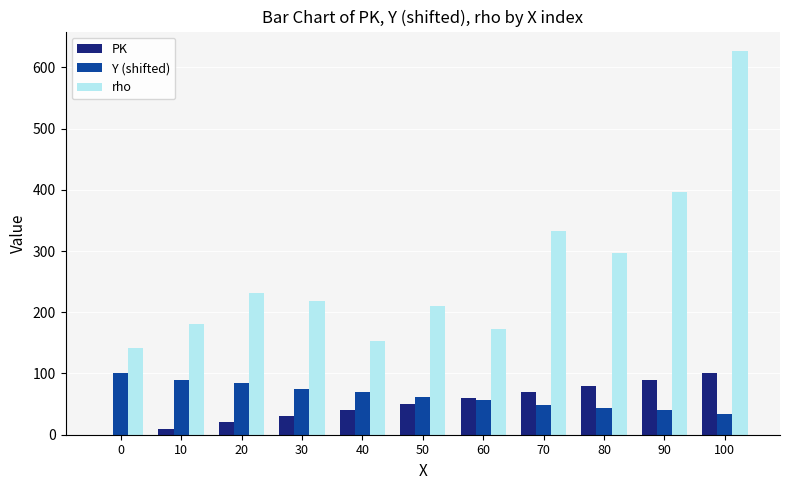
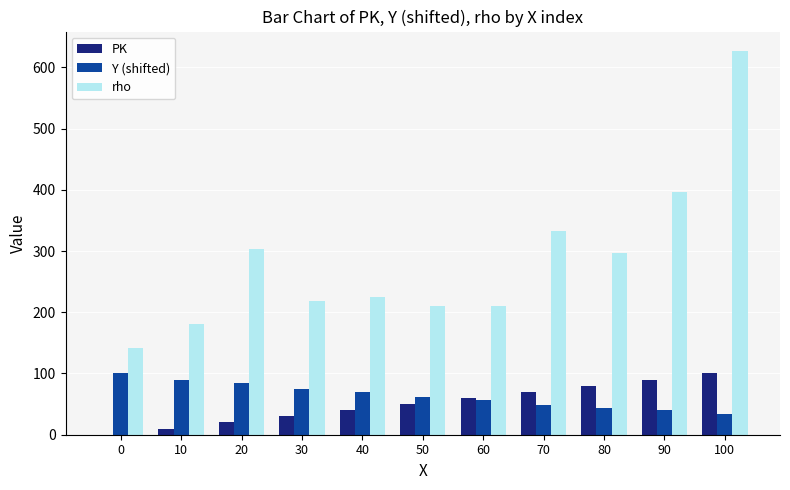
rho, 20: 230 -> 300
rho, 40: 150 -> 230
rho, 60: 170 -> 210
